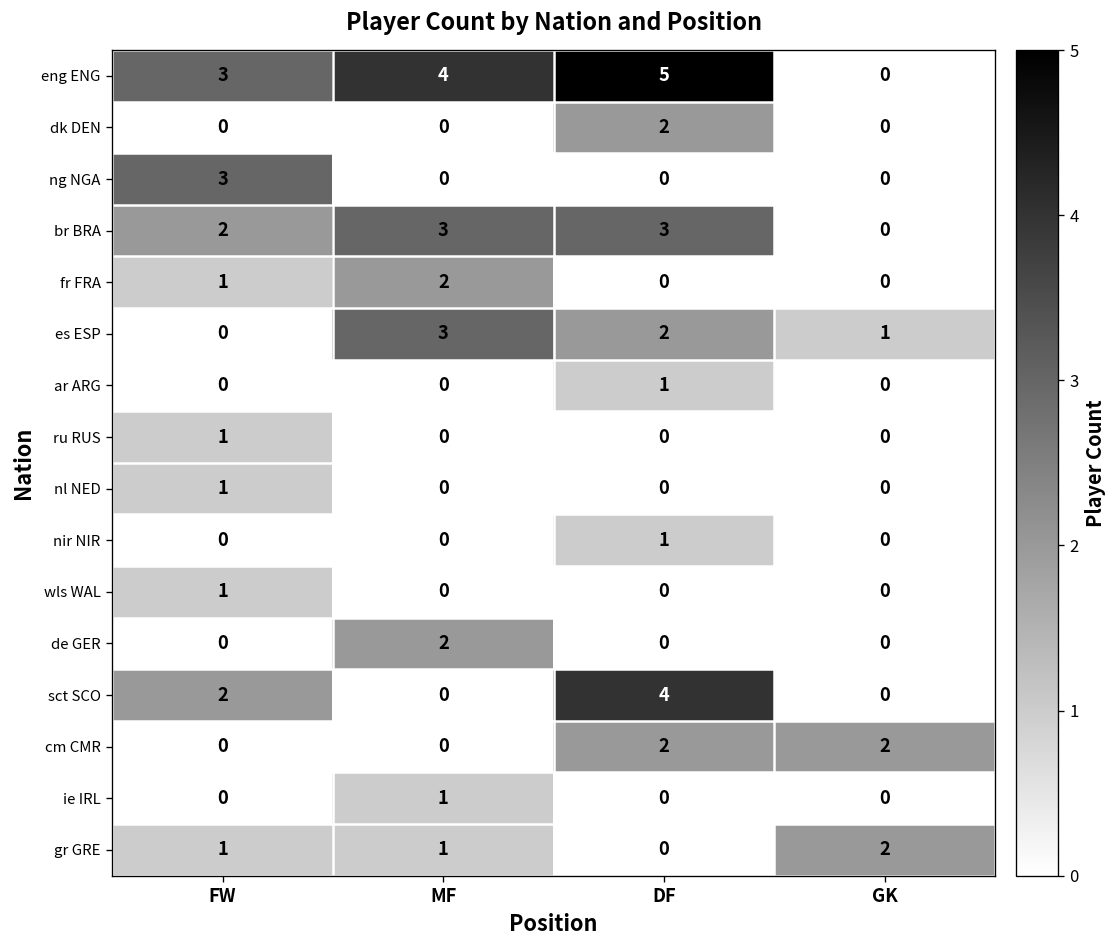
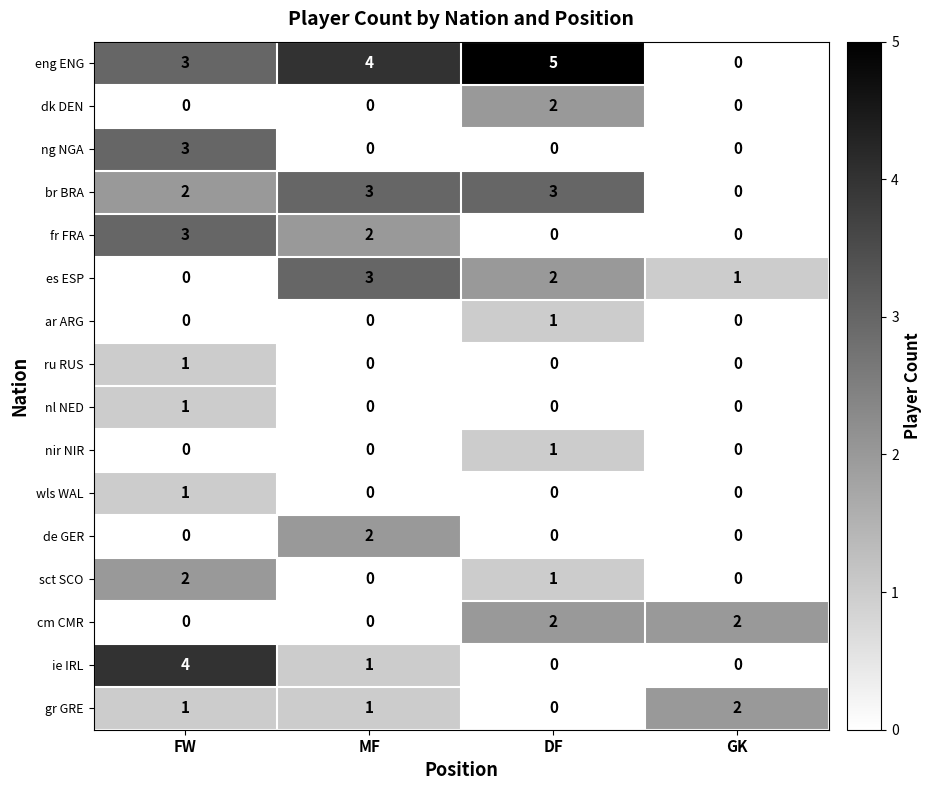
fr FRA, FW: 1 -> 3
sct SCO, DF: 4 -> 1
ie IRL, FW: 0 -> 4
